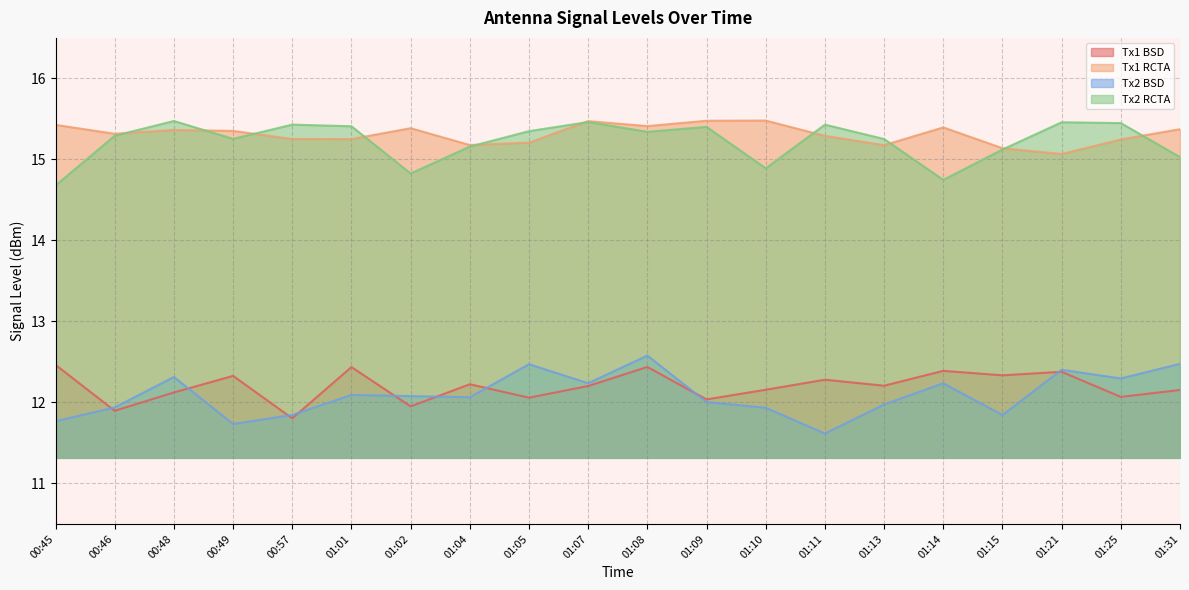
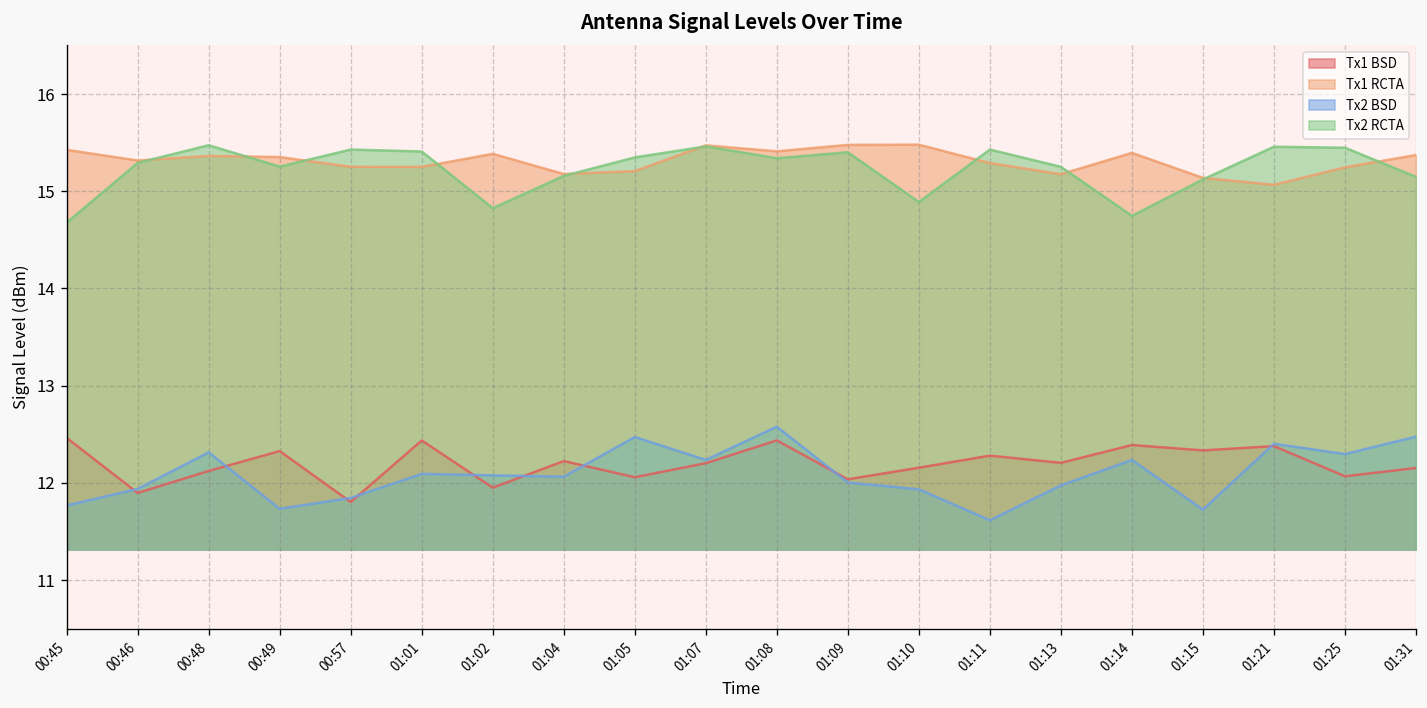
Tx2 BSD, 01:15: 11.8 -> 11.7
Tx2 RCTA, 01:31: 15.0 -> 15.1
